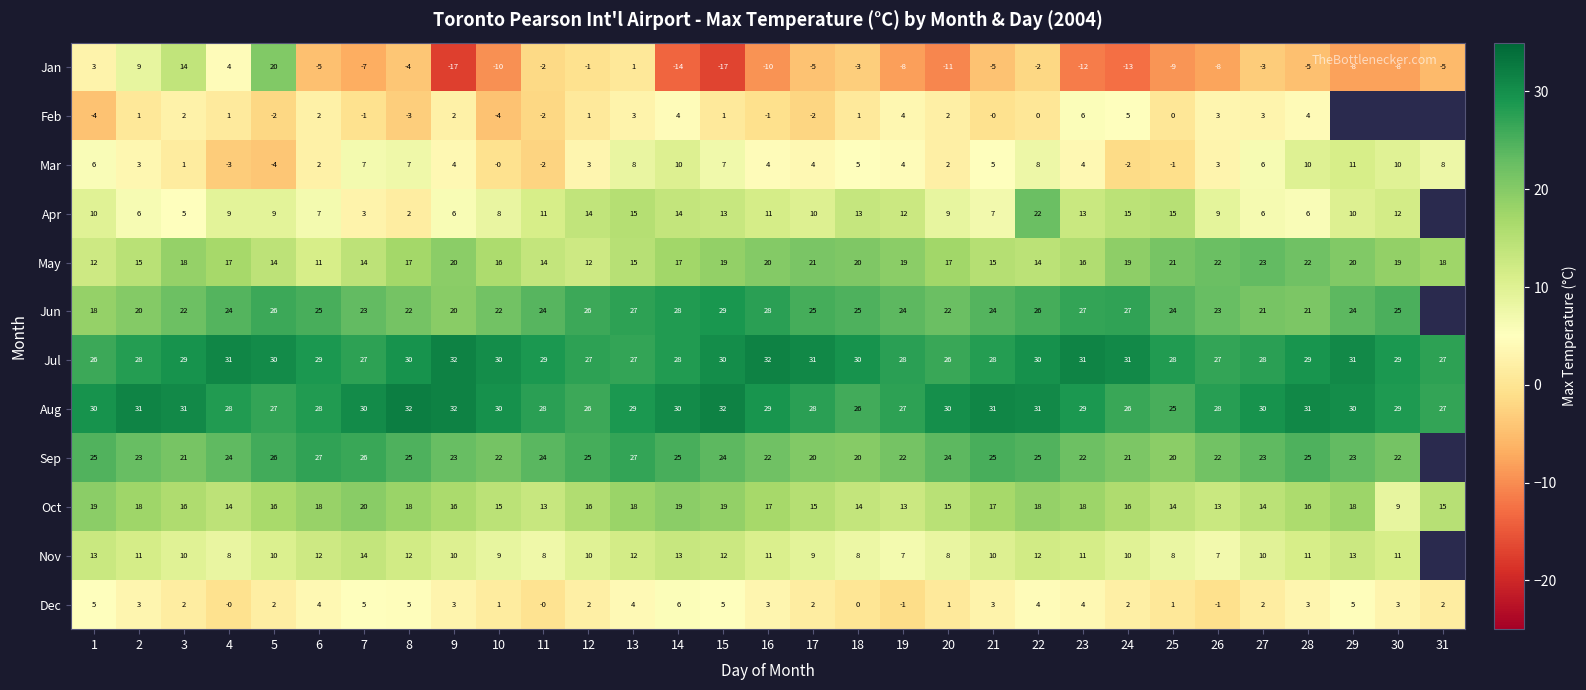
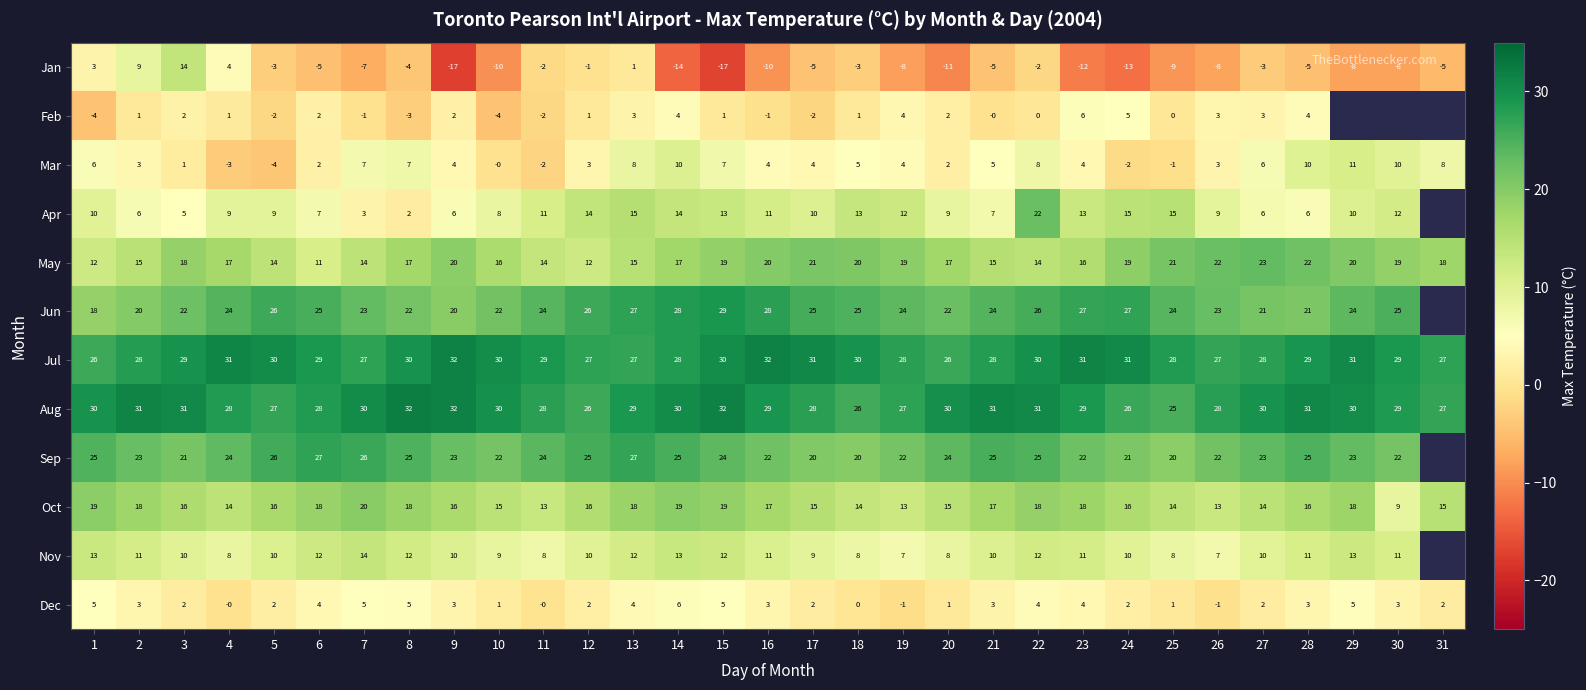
Jan, 5: 20 -> -3
